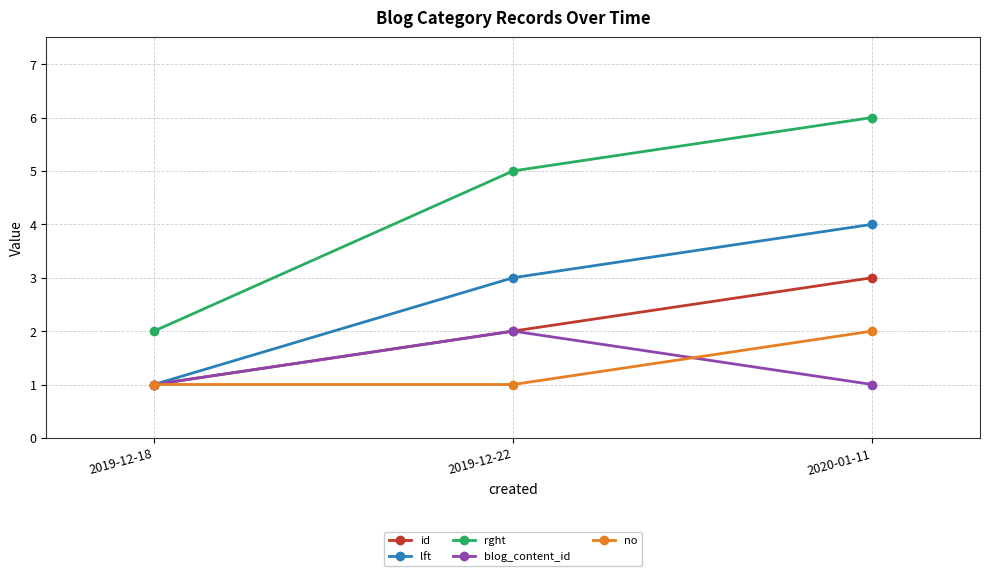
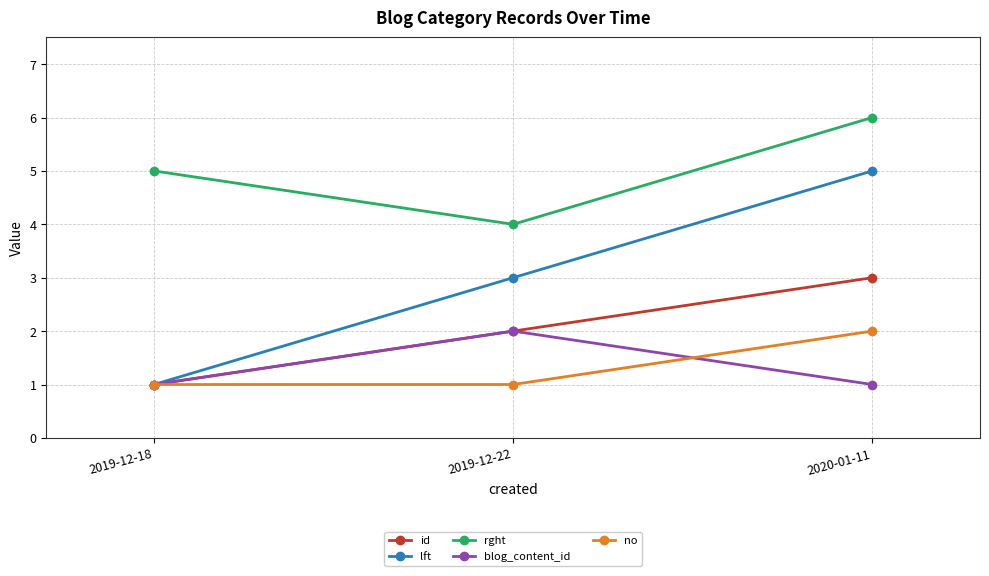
rght, 2019-12-18: 2 -> 5
rght, 2019-12-22: 5 -> 4
lft, 2020-01-11: 4 -> 5
